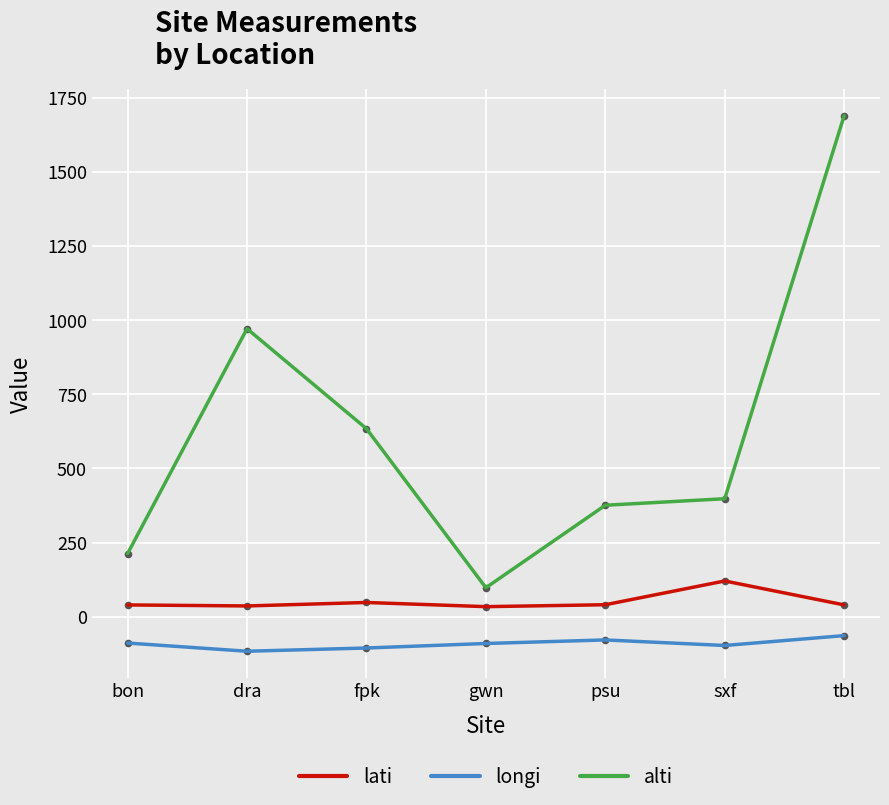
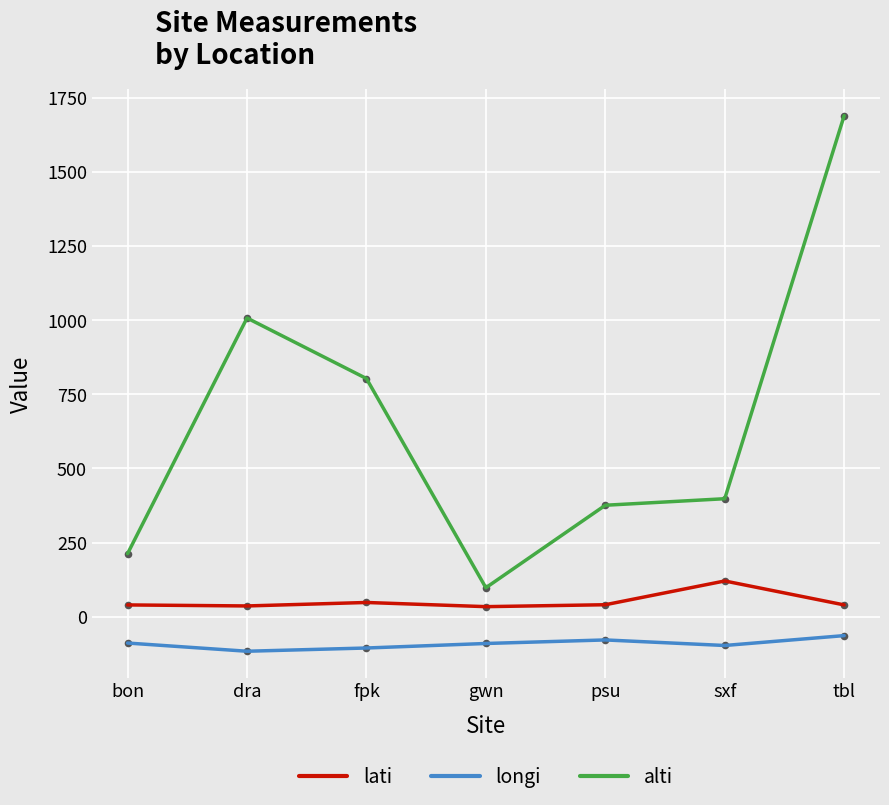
alti, dra: 970 -> 1010
alti, fpk: 630 -> 800
